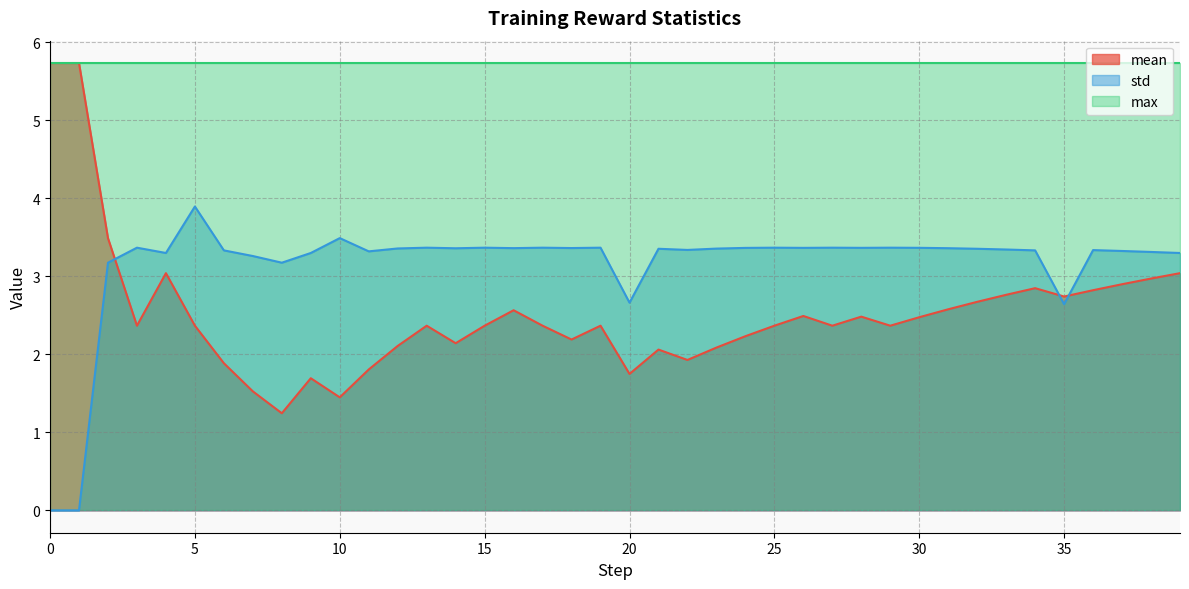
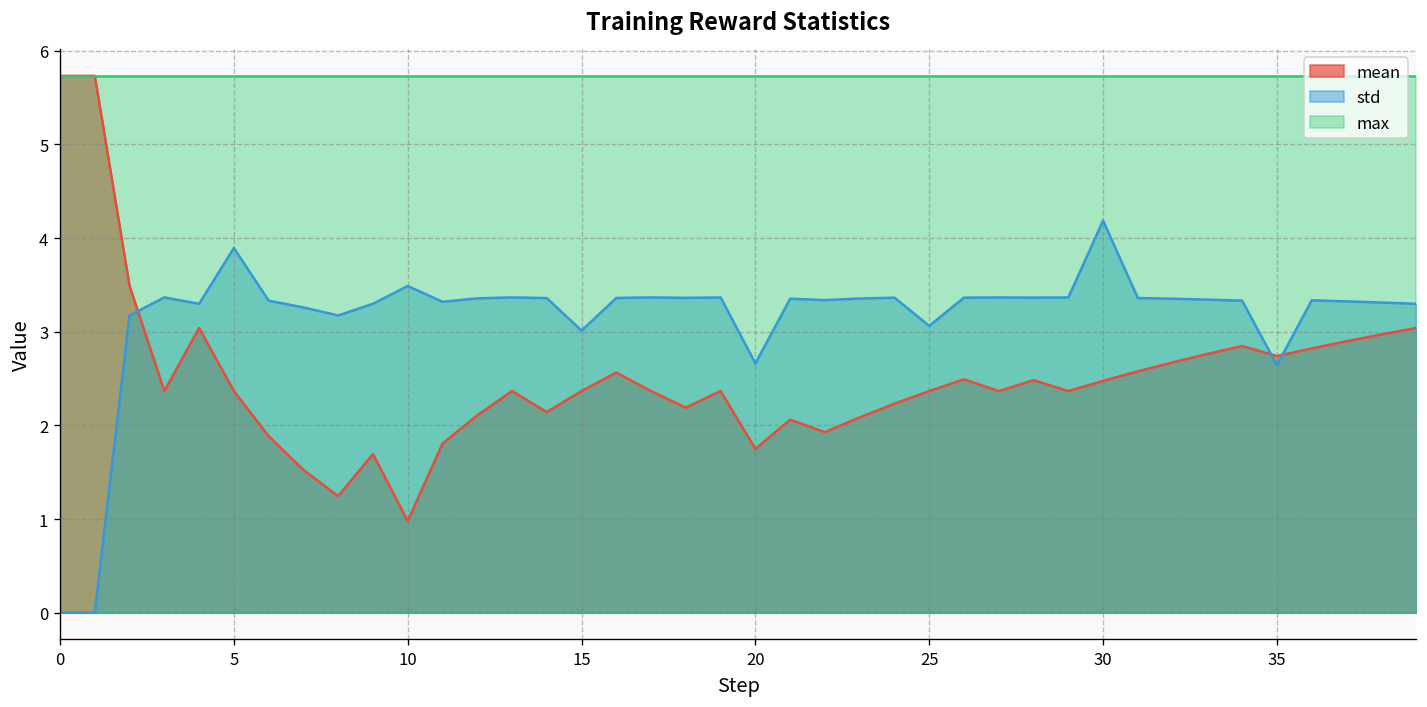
mean, 10: 1.4 -> 1.0
std, 15: 3.4 -> 3.0
std, 25: 3.4 -> 3.1
std, 30: 3.4 -> 4.2
